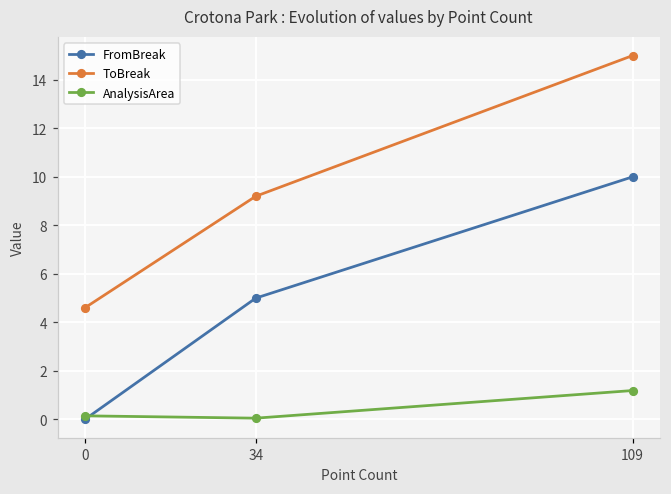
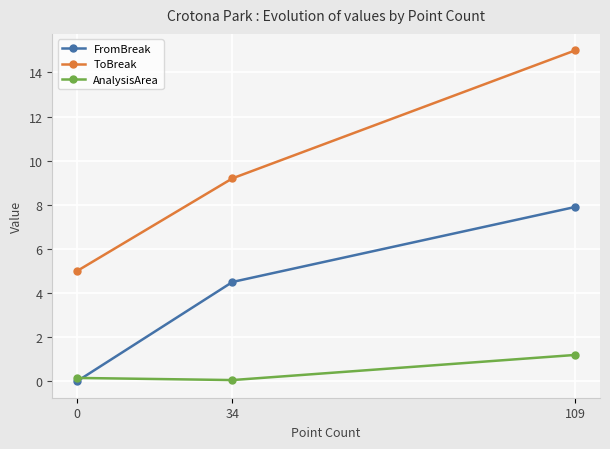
ToBreak, 0: 4.6 -> 5.0
FromBreak, 34: 5.0 -> 4.5
FromBreak, 109: 10.0 -> 7.9
